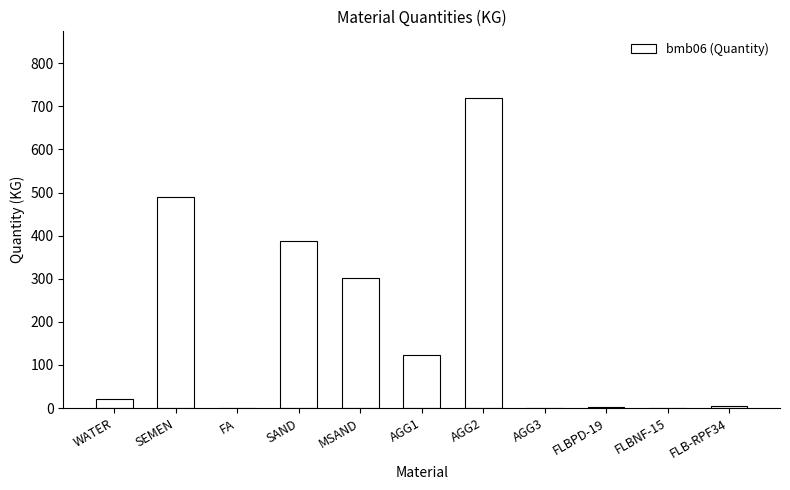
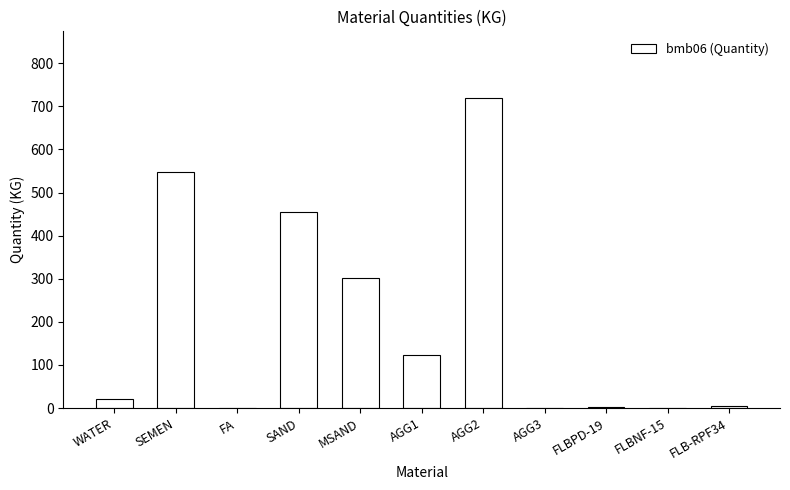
SEMEN: 490 -> 550
SAND: 390 -> 460
